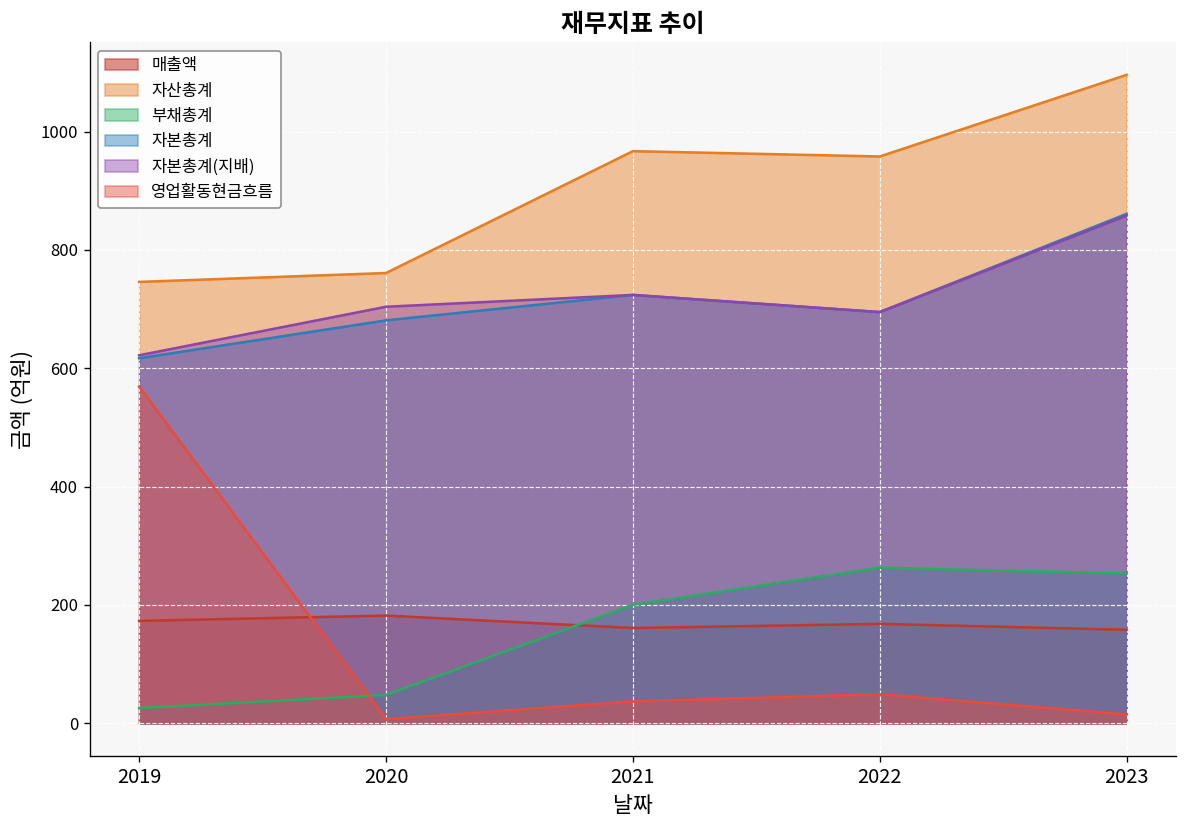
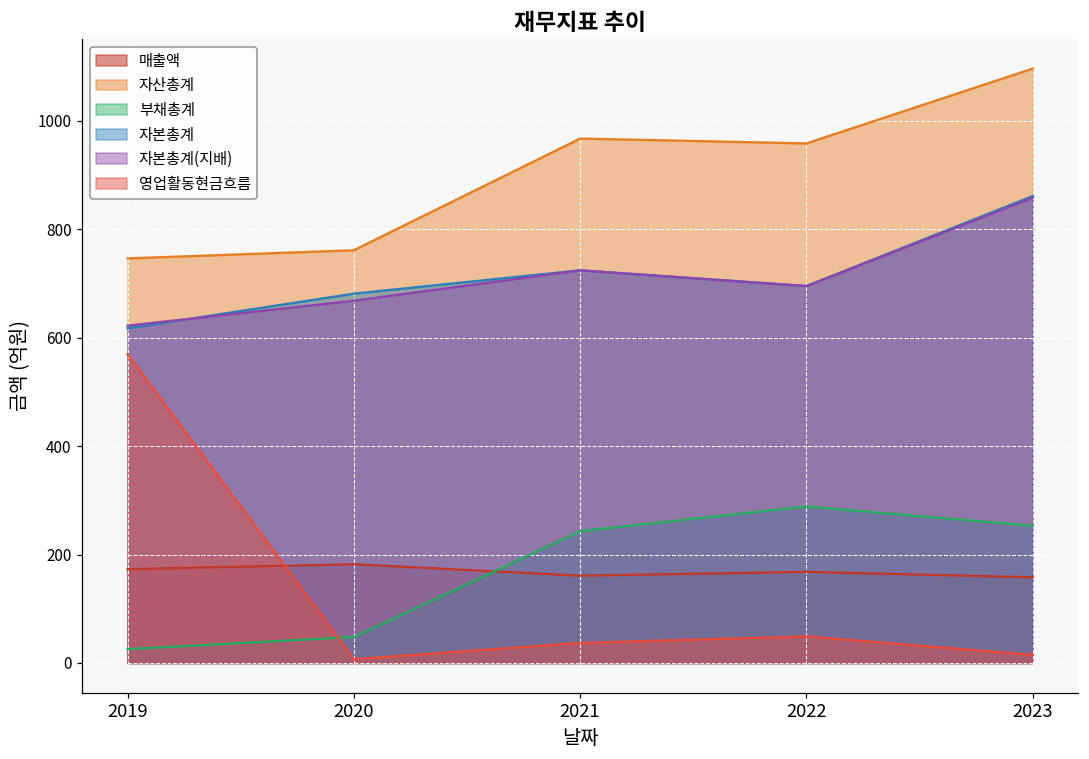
자본총계(지배), 2020: 700 -> 670
부채총계, 2021: 200 -> 240
부채총계, 2022: 260 -> 290
